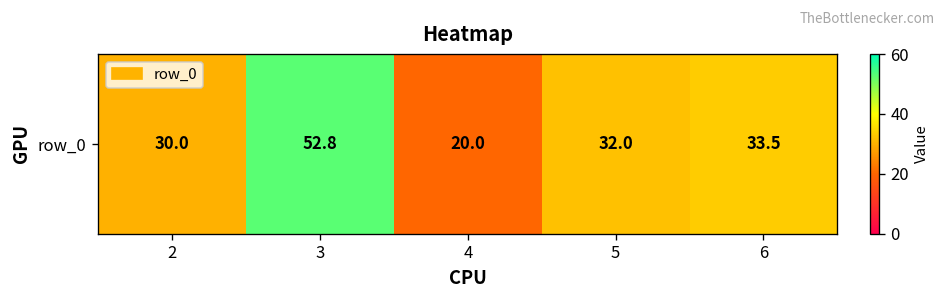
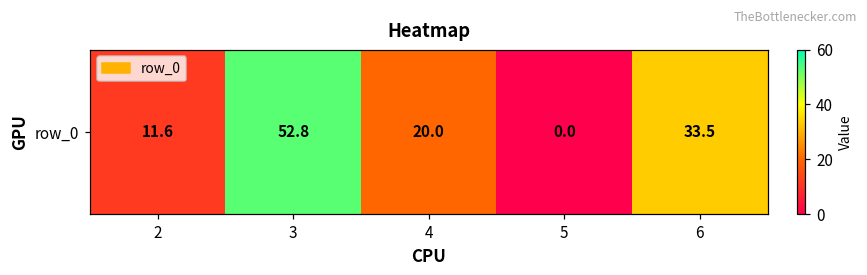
row_0, 2: 30.0 -> 11.6
row_0, 5: 32.0 -> 0.0
